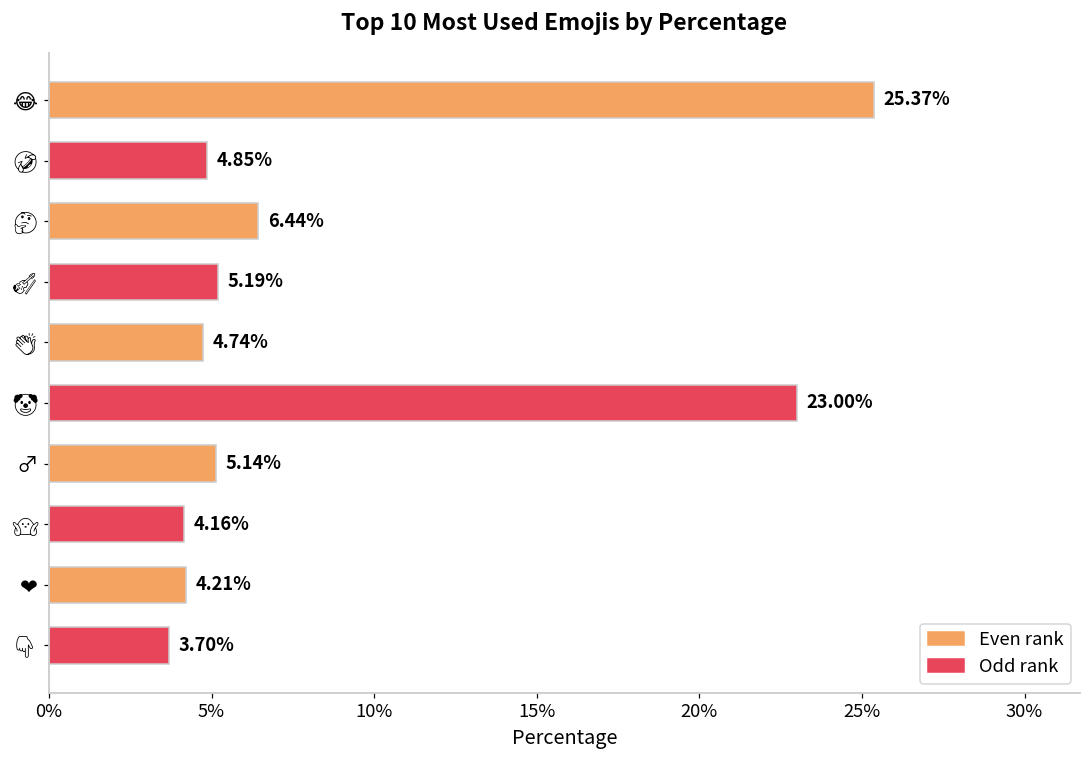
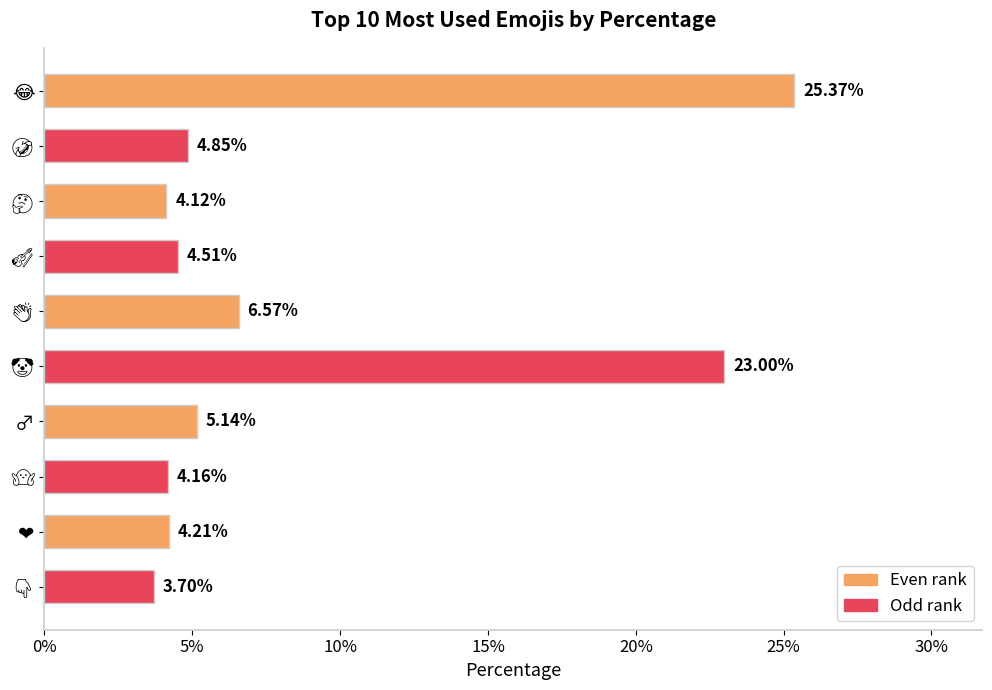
🤔: 6.44% -> 4.12%
🎻: 5.19% -> 4.51%
👏: 4.74% -> 6.57%
